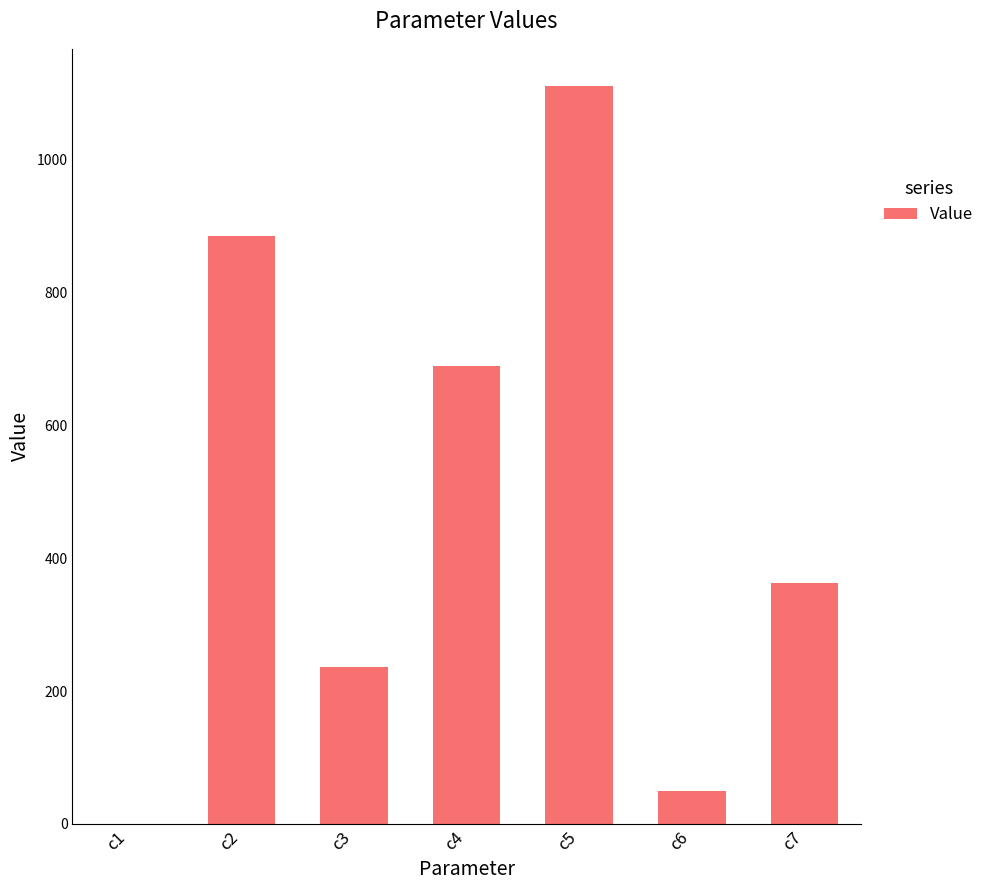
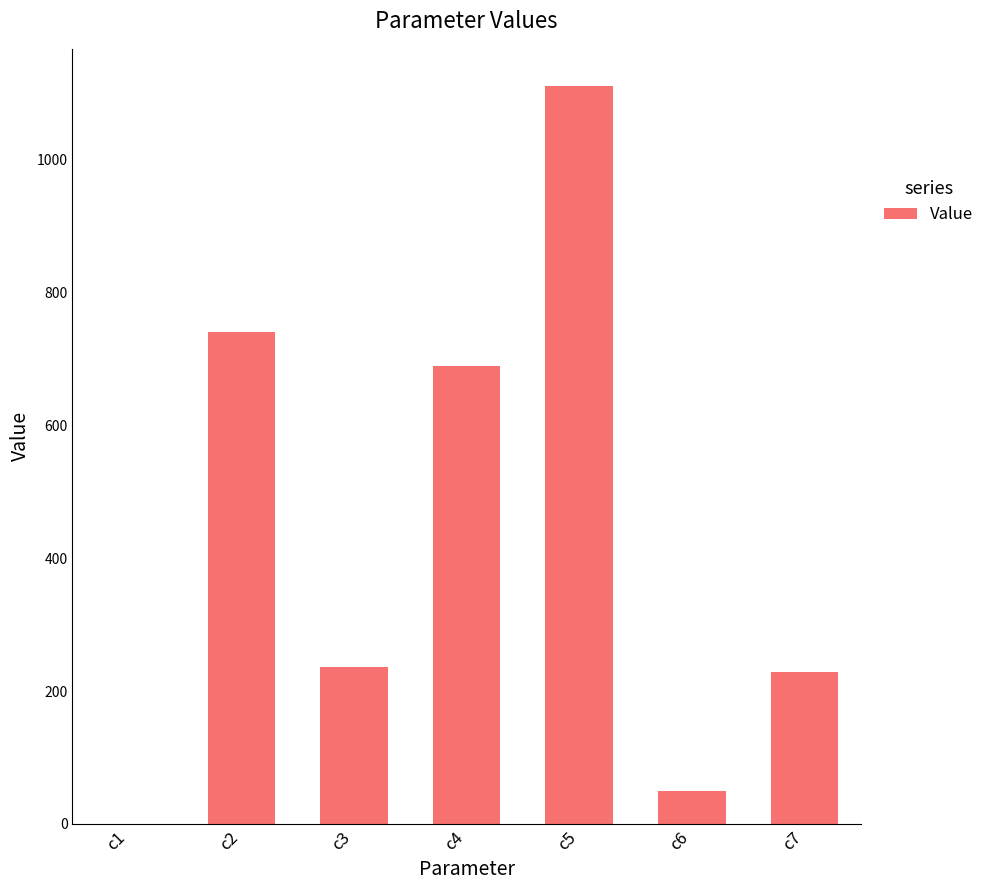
c2: 880 -> 740
c7: 360 -> 230
